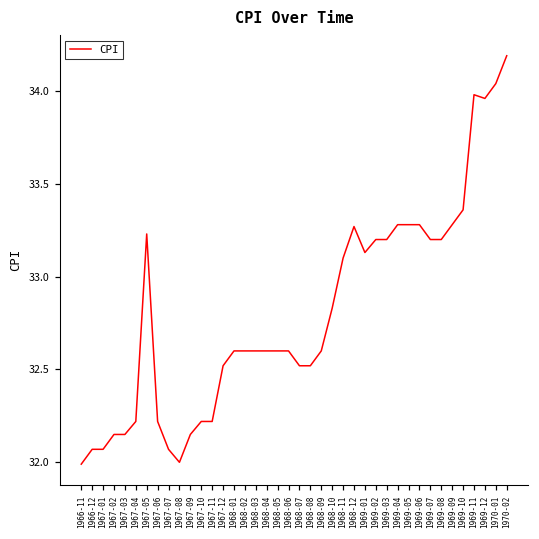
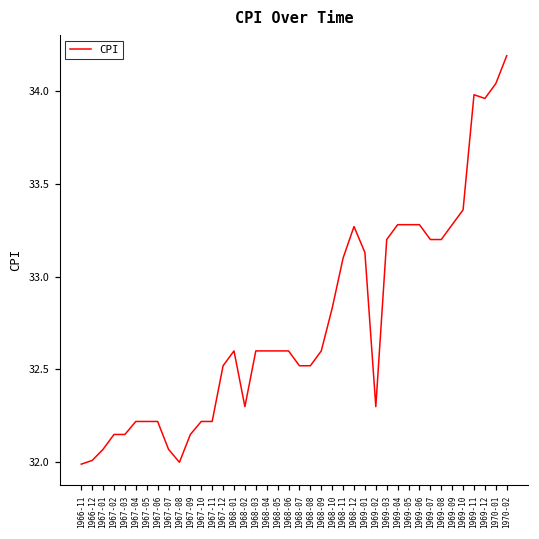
1966-12: 32.07 -> 32.01
1967-05: 33.23 -> 32.22
1968-02: 32.6 -> 32.3
1969-02: 33.2 -> 32.3
